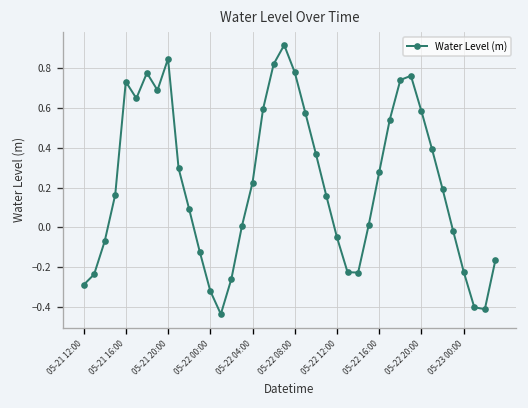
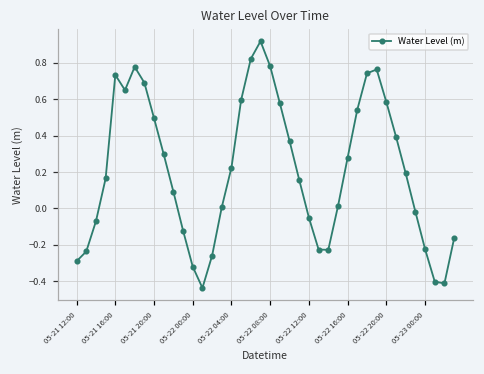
05-21 20:00: 0.85 -> 0.50
